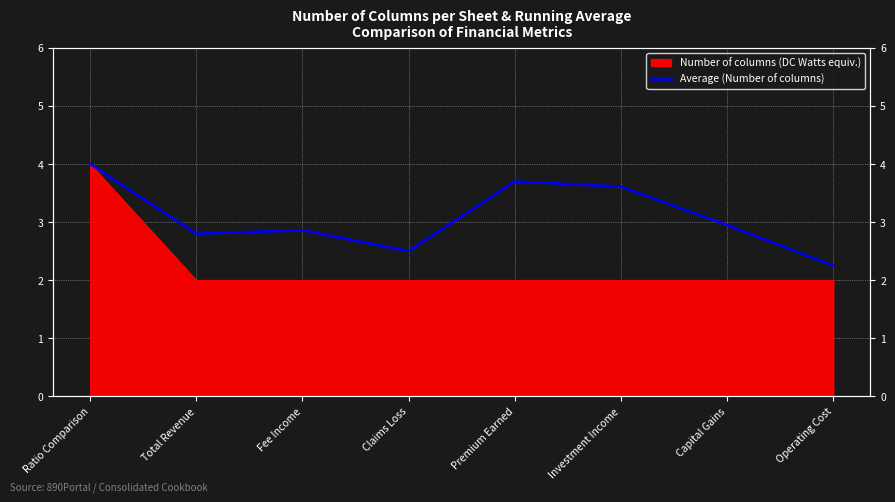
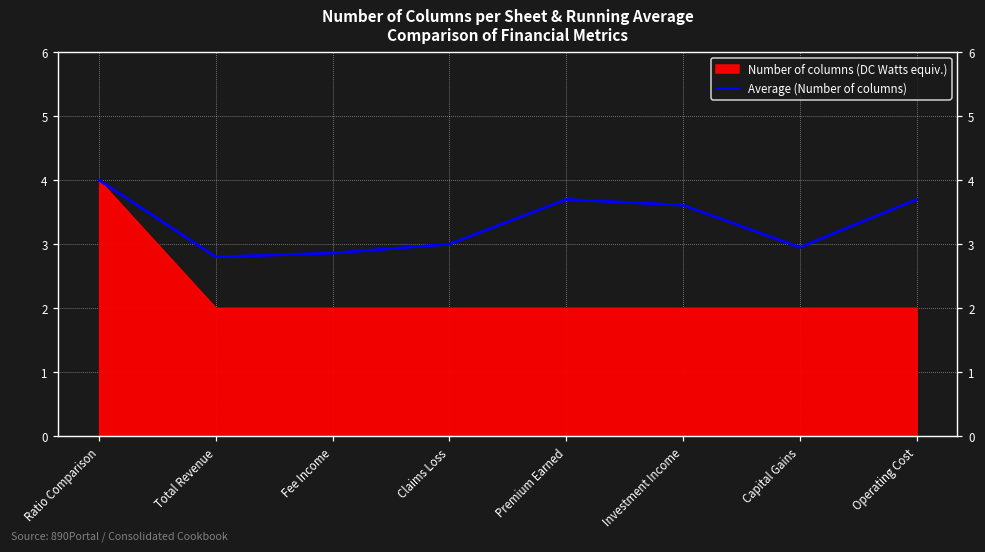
Average (Number of columns), Claims Loss: 2.5 -> 3.0
Average (Number of columns), Operating Cost: 2.3 -> 3.7
